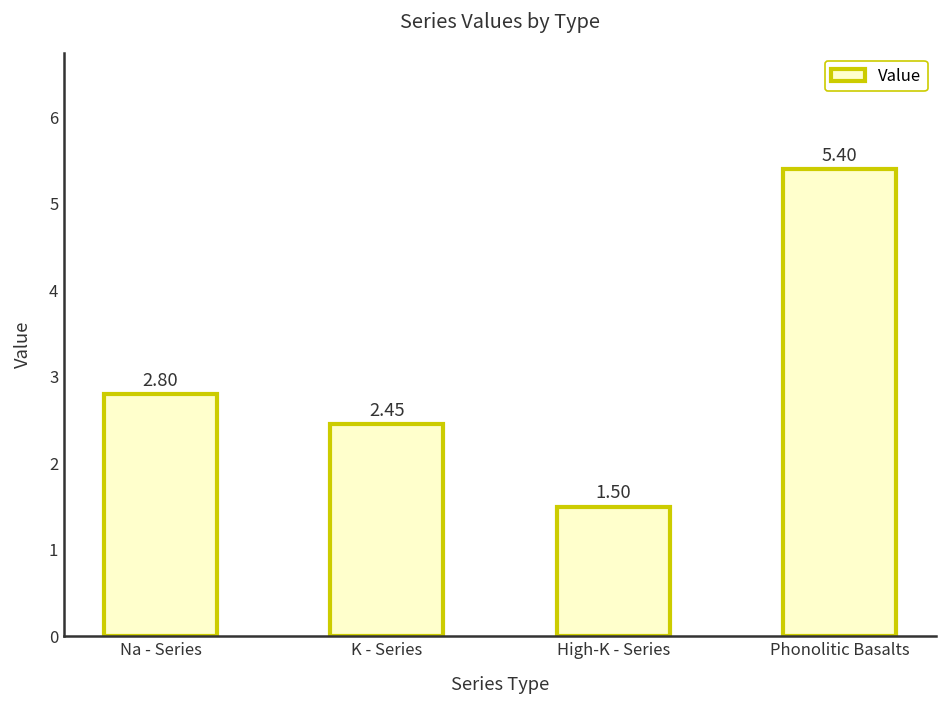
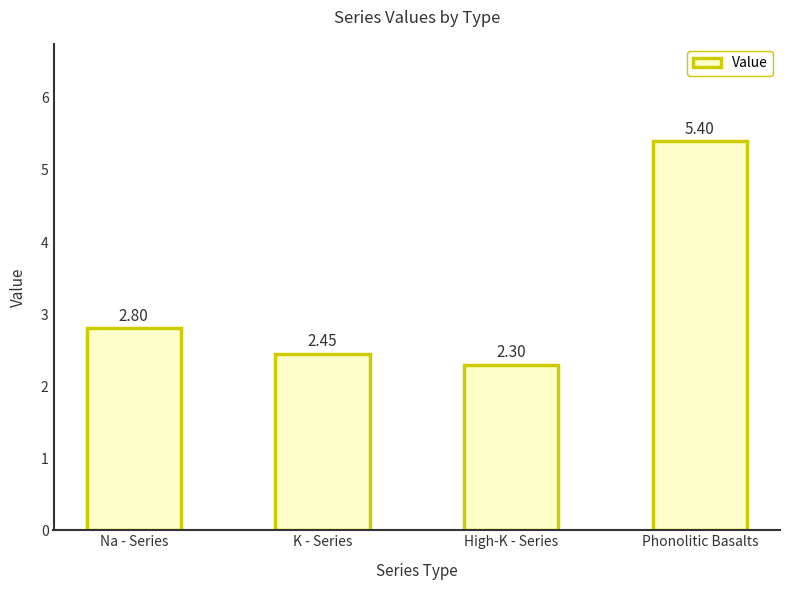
High-K - Series: 1.50 -> 2.30
